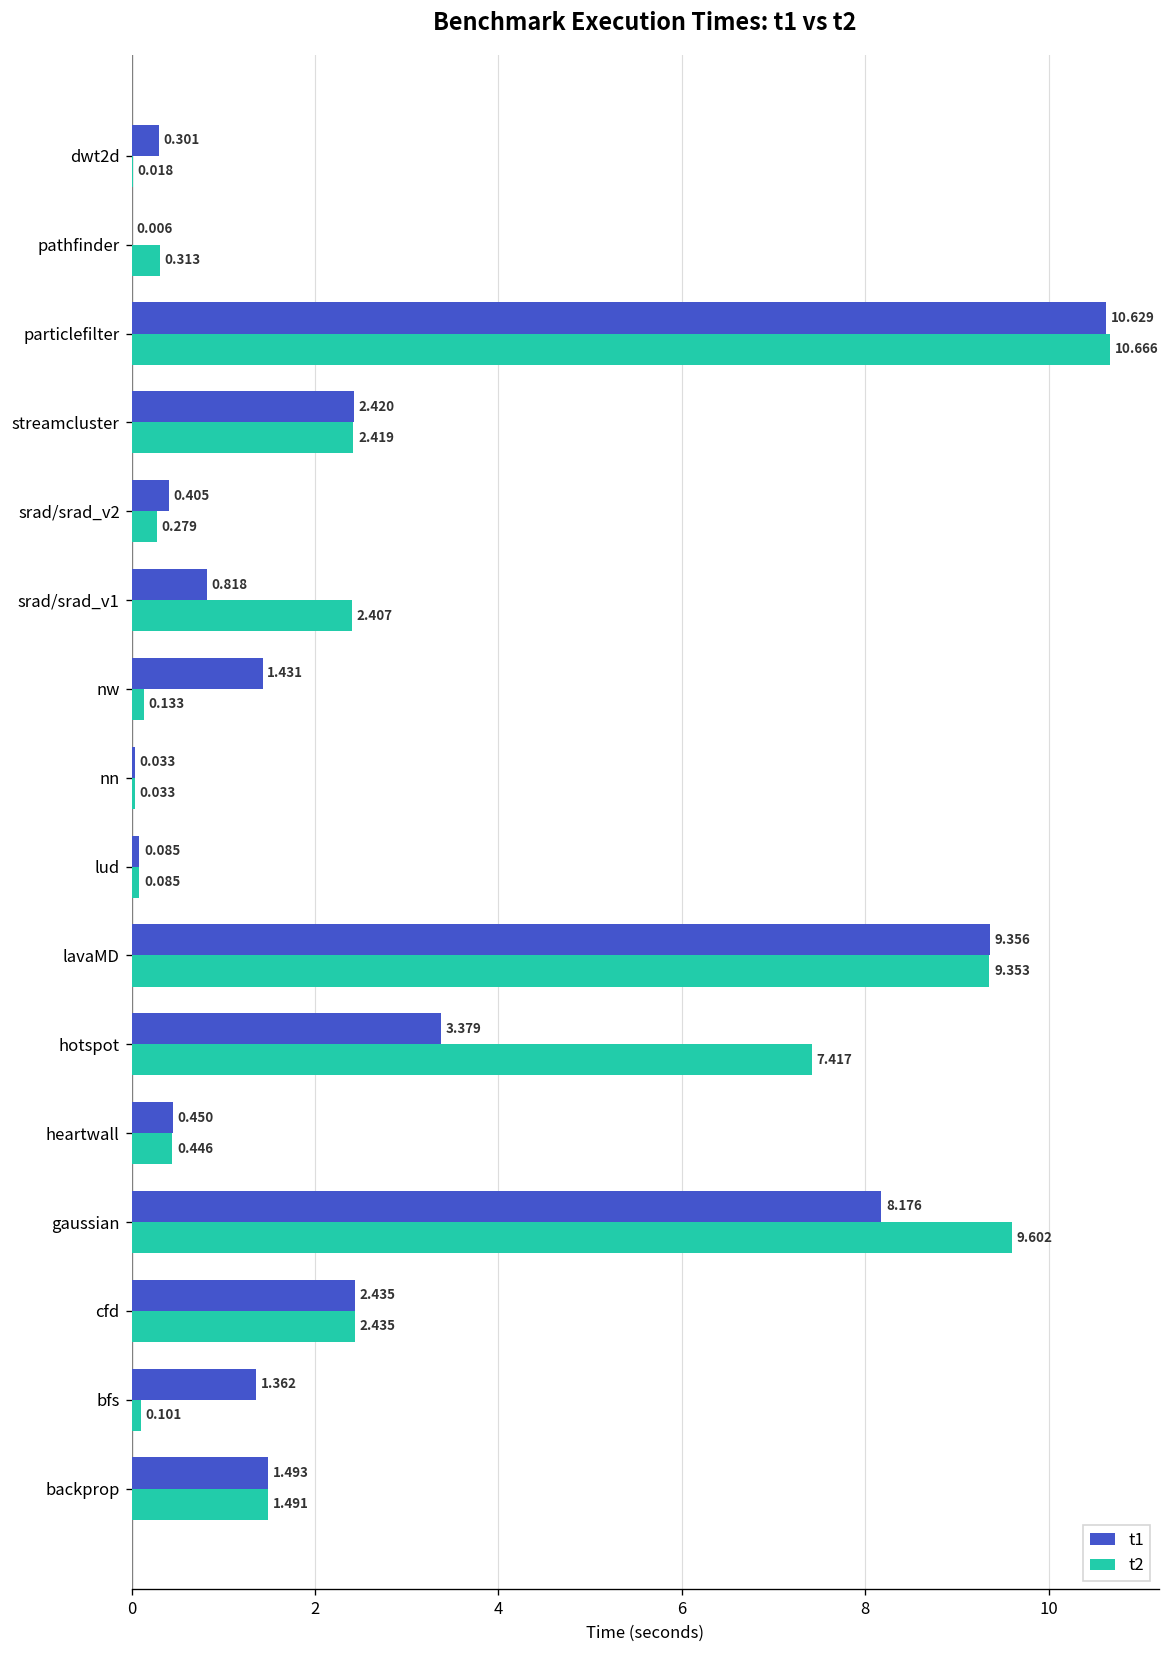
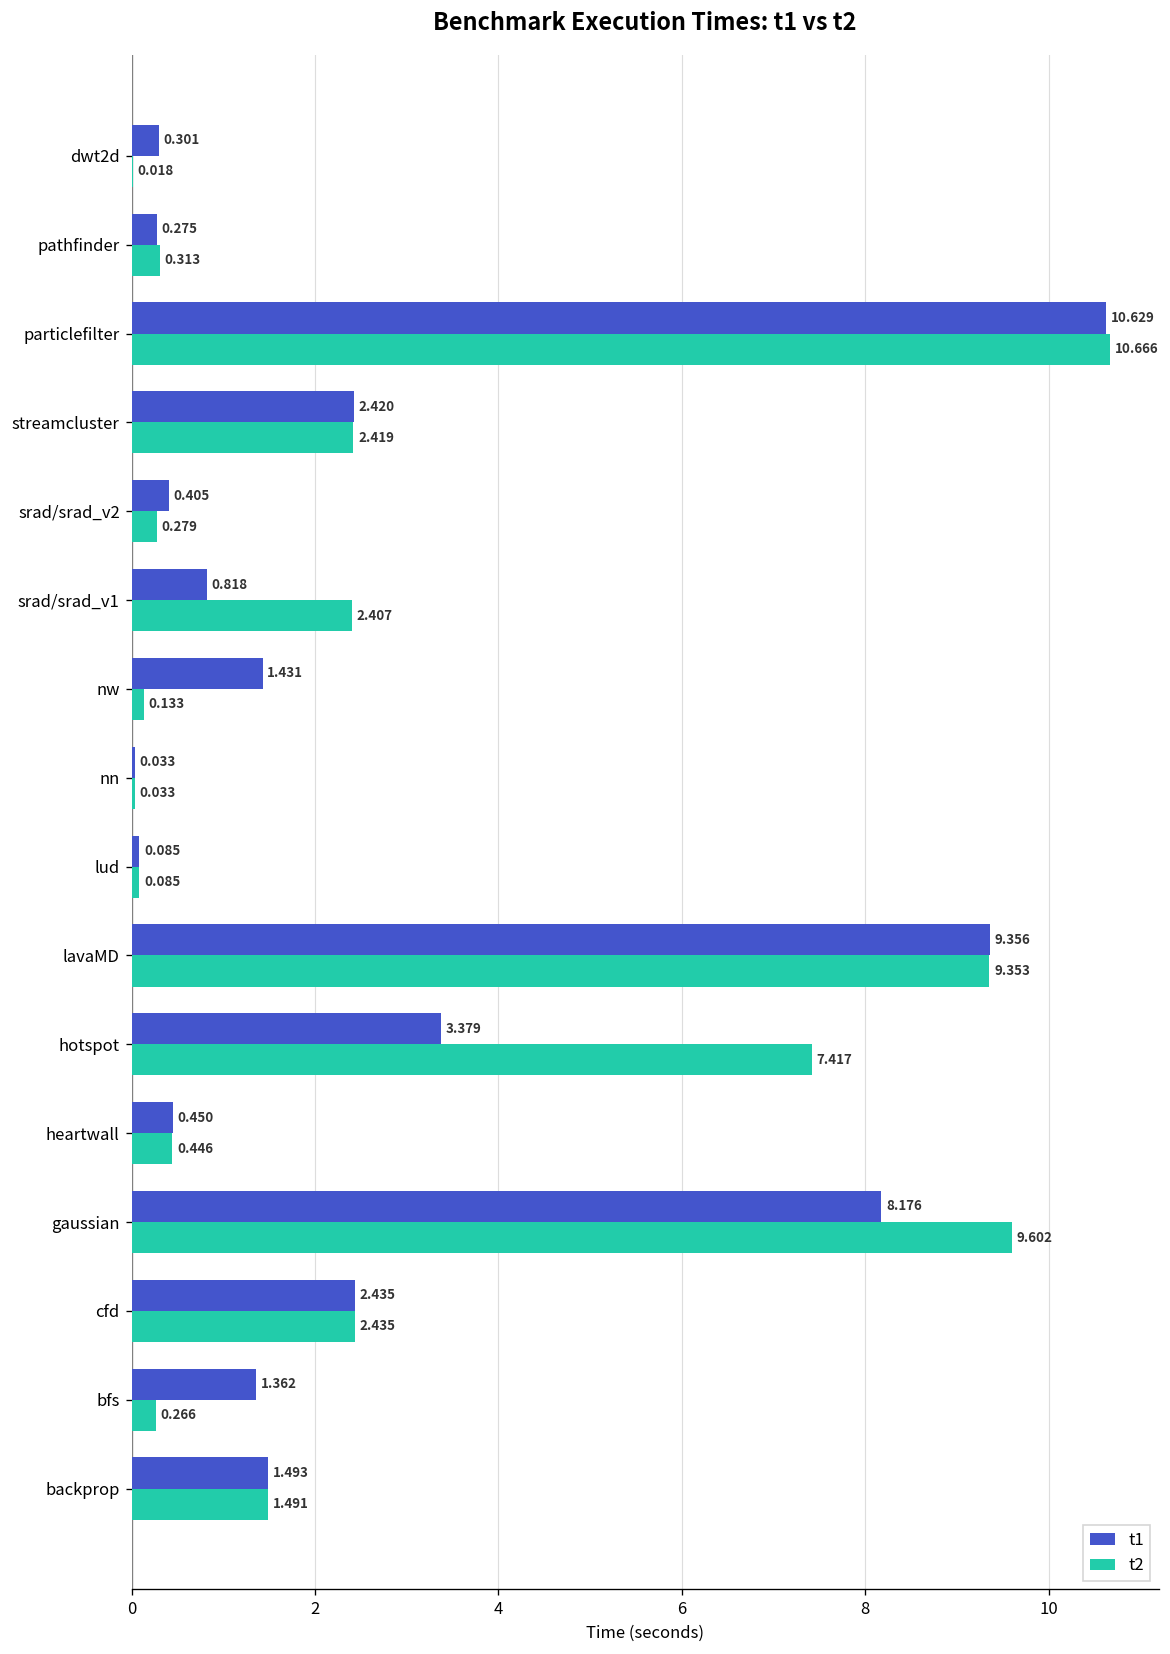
t1, pathfinder: 0.006 -> 0.275
t2, bfs: 0.101 -> 0.266
